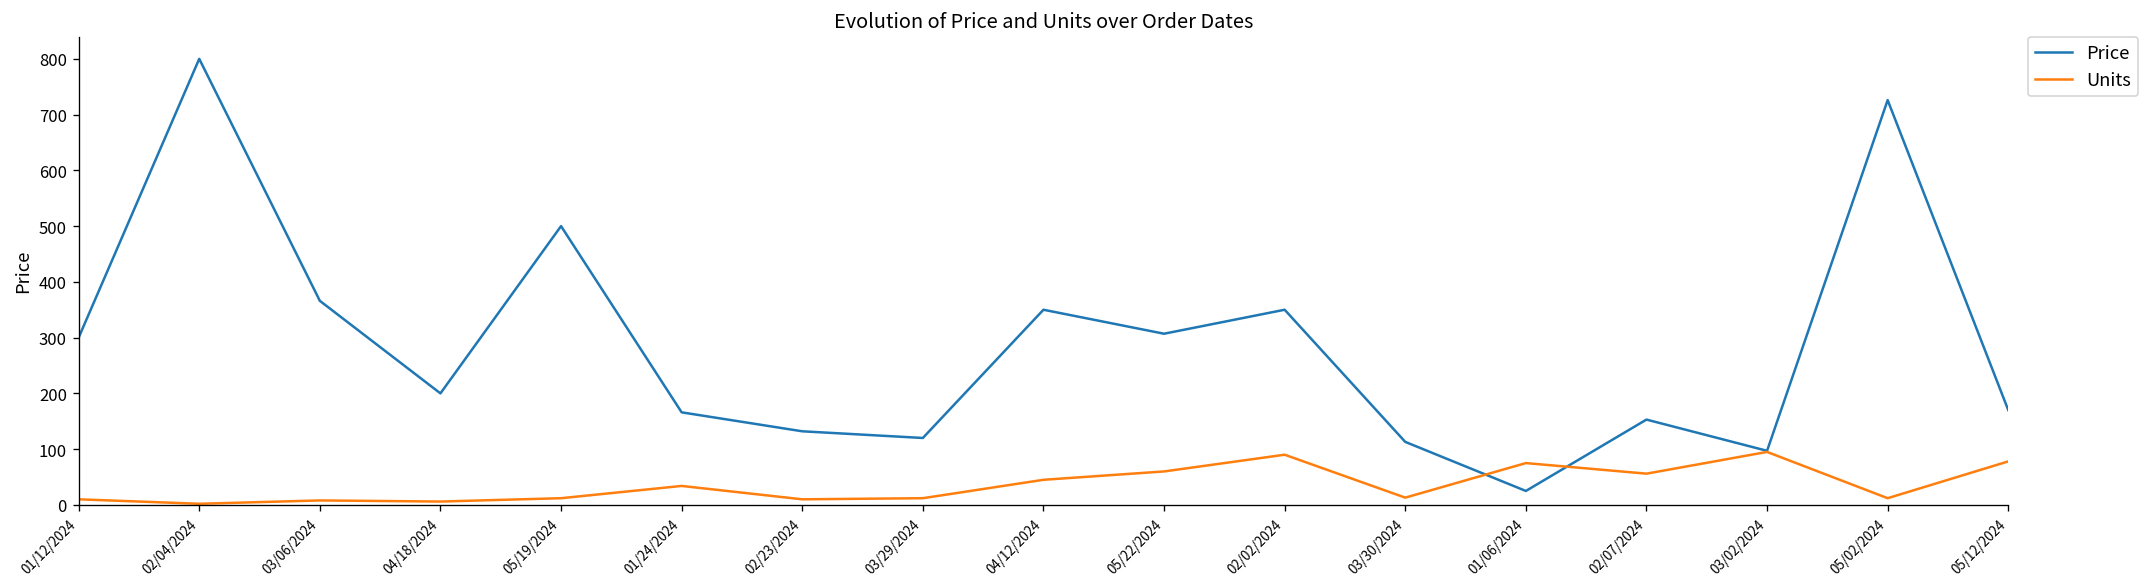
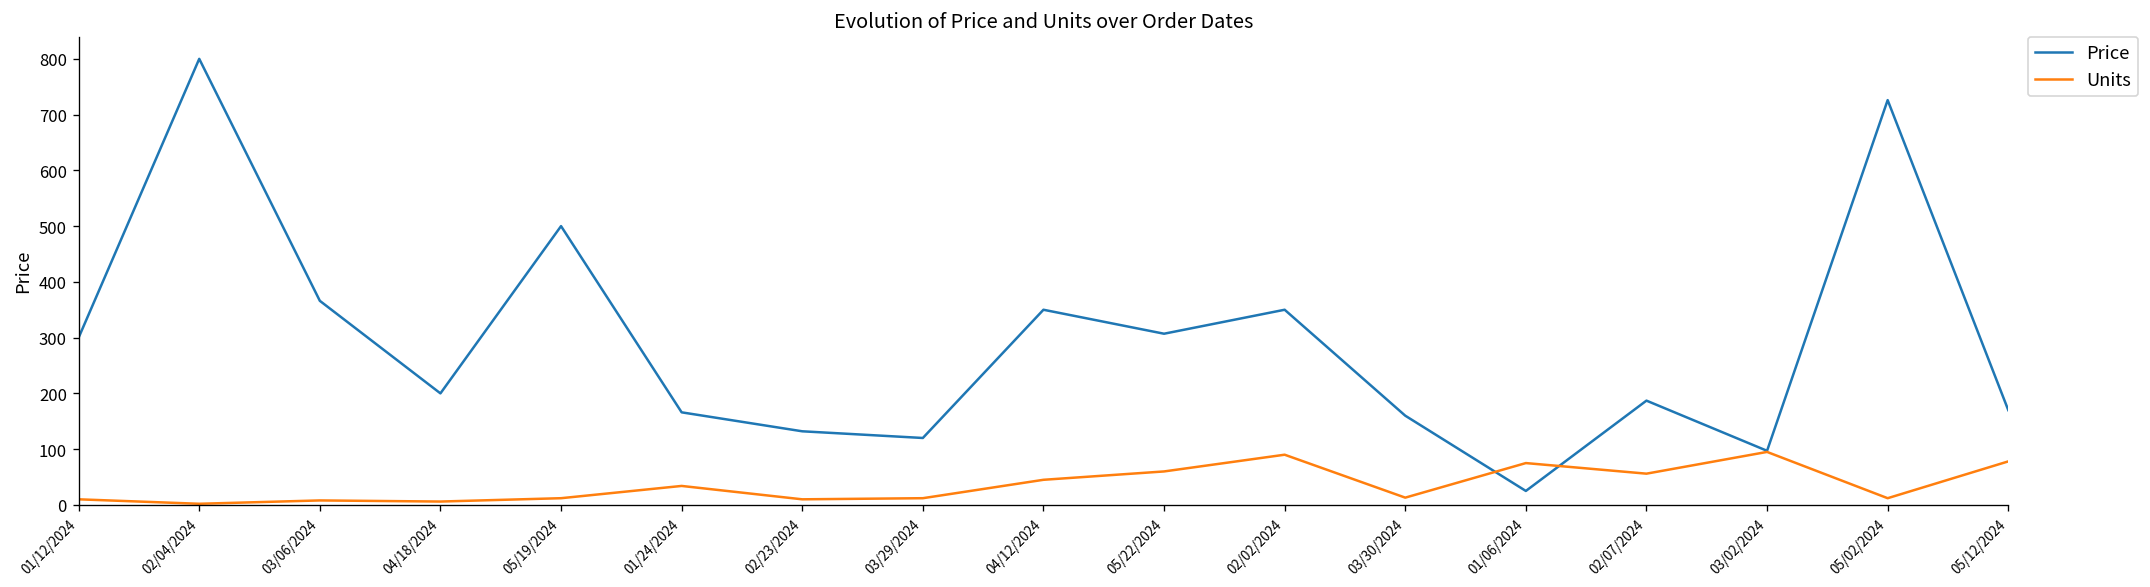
Price, 03/30/2024: 110 -> 160
Price, 02/07/2024: 150 -> 190
